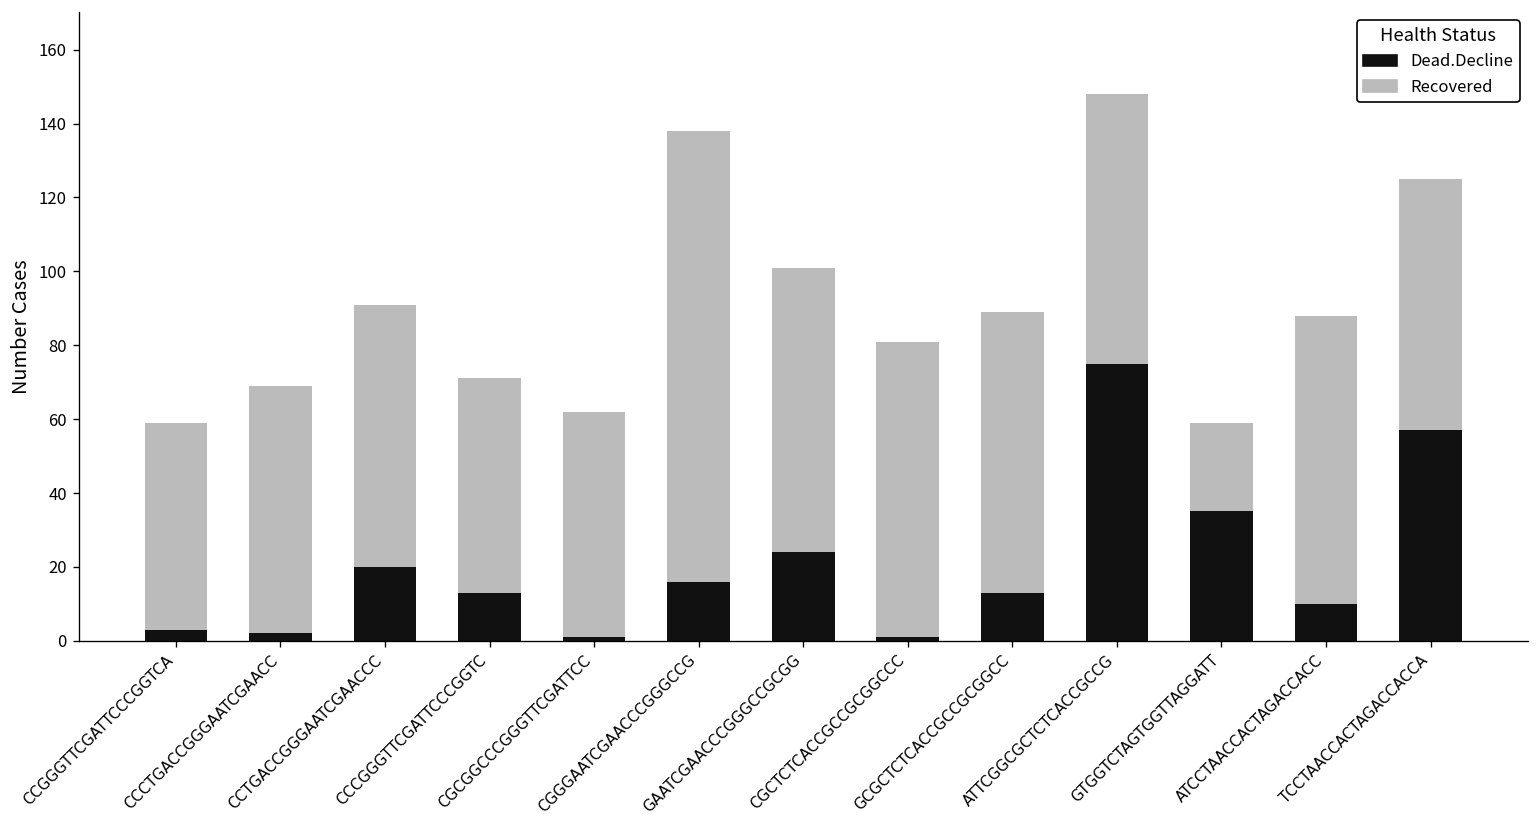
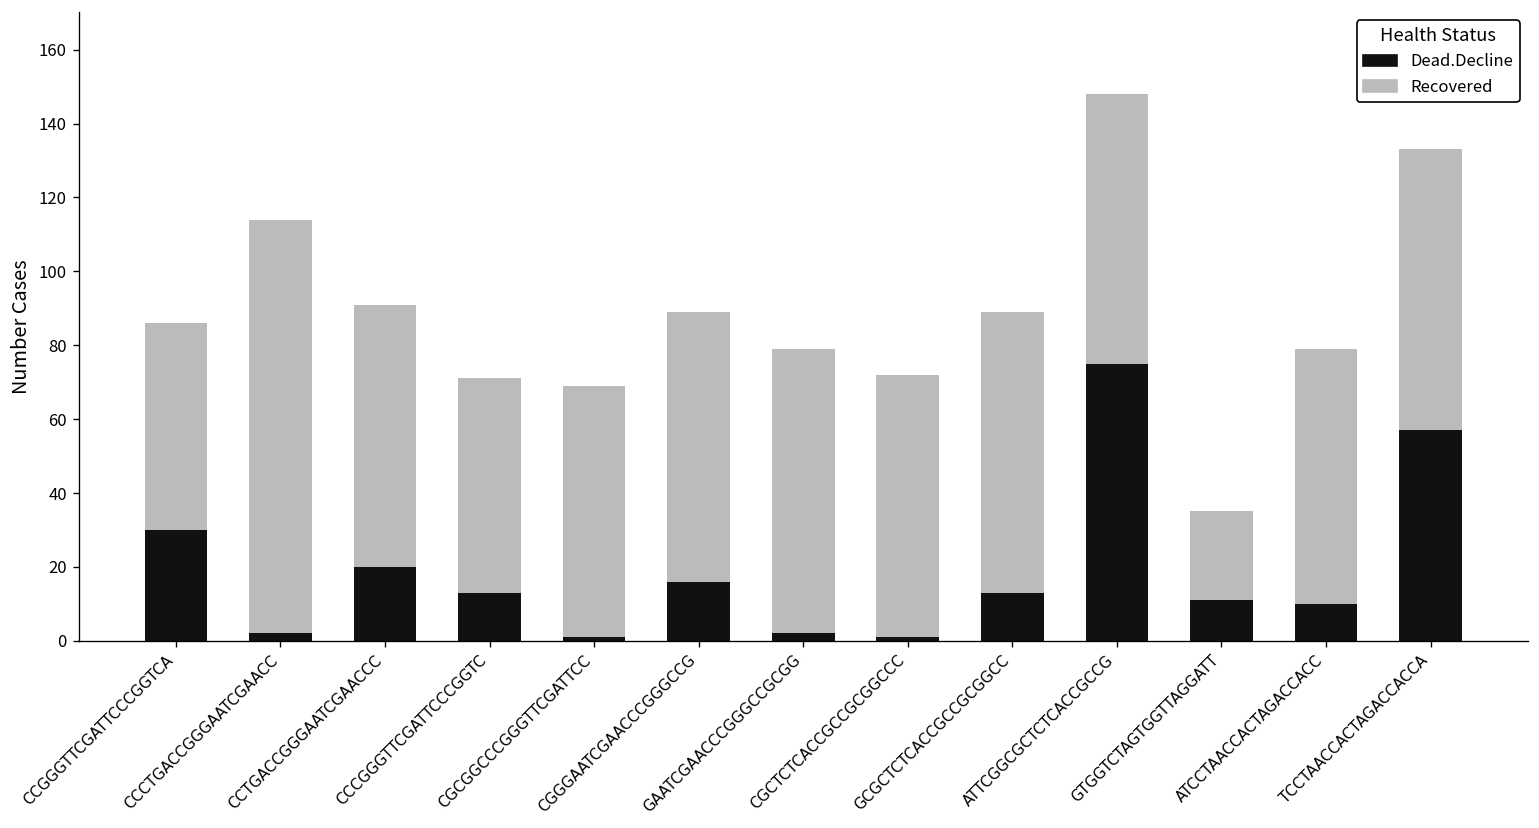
Dead.Decline, CCGGGTTCGATTCCCGGTCA: 3 -> 30
Recovered, CCCTGACCGGGAATCGAACC: 67 -> 112
Recovered, CGCGGCCCGGGTTCGATTCC: 61 -> 68
Recovered, CGGGAATCGAACCCGGGCCG: 122 -> 73
Dead.Decline, GAATCGAACCCGGGCCGCGG: 24 -> 2
Recovered, CGCTCTCACCGCCGCGGCCC: 80 -> 71
Dead.Decline, GTGGTCTAGTGGTTAGGATT: 35 -> 11
Recovered, ATCCTAACCACTAGACCACC: 78 -> 69
Recovered, TCCTAACCACTAGACCACCA: 68 -> 76
